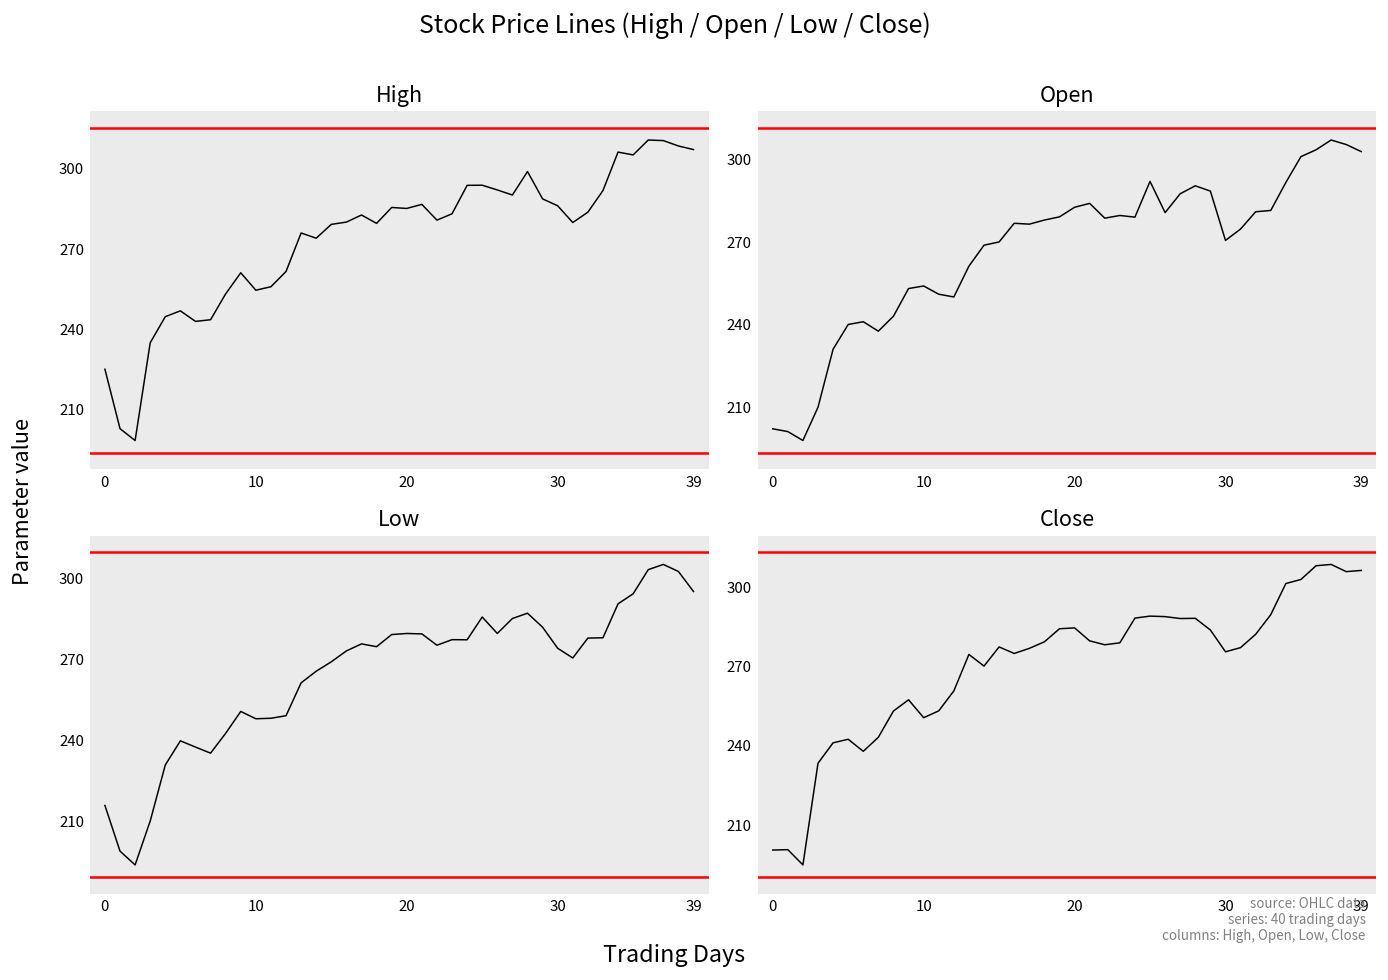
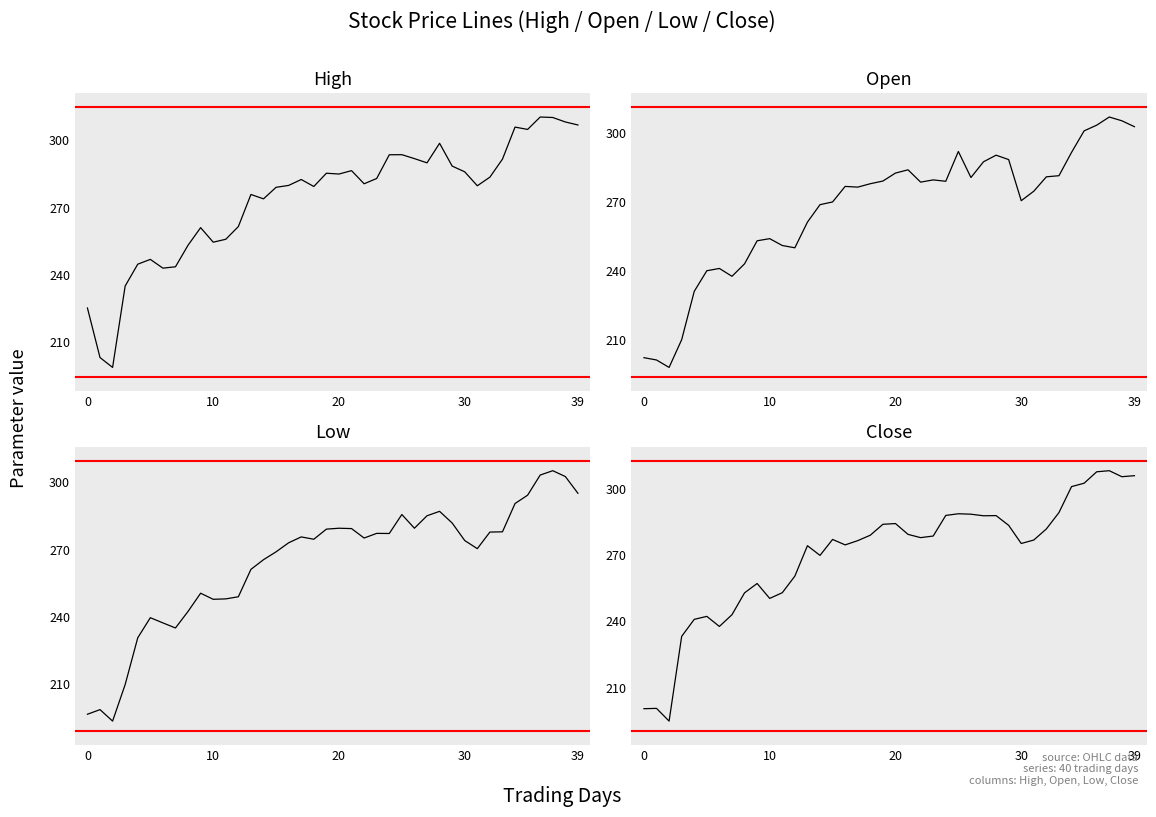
Low, 0: 216 -> 197
